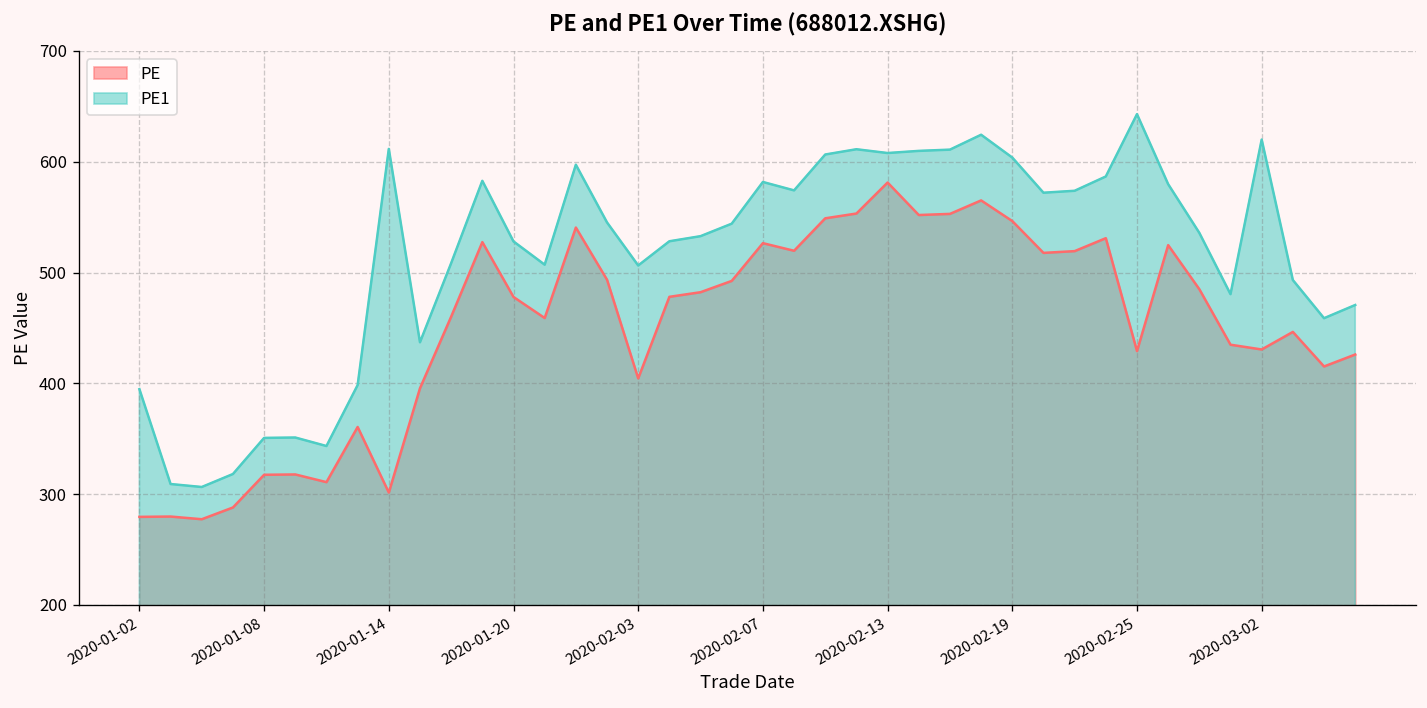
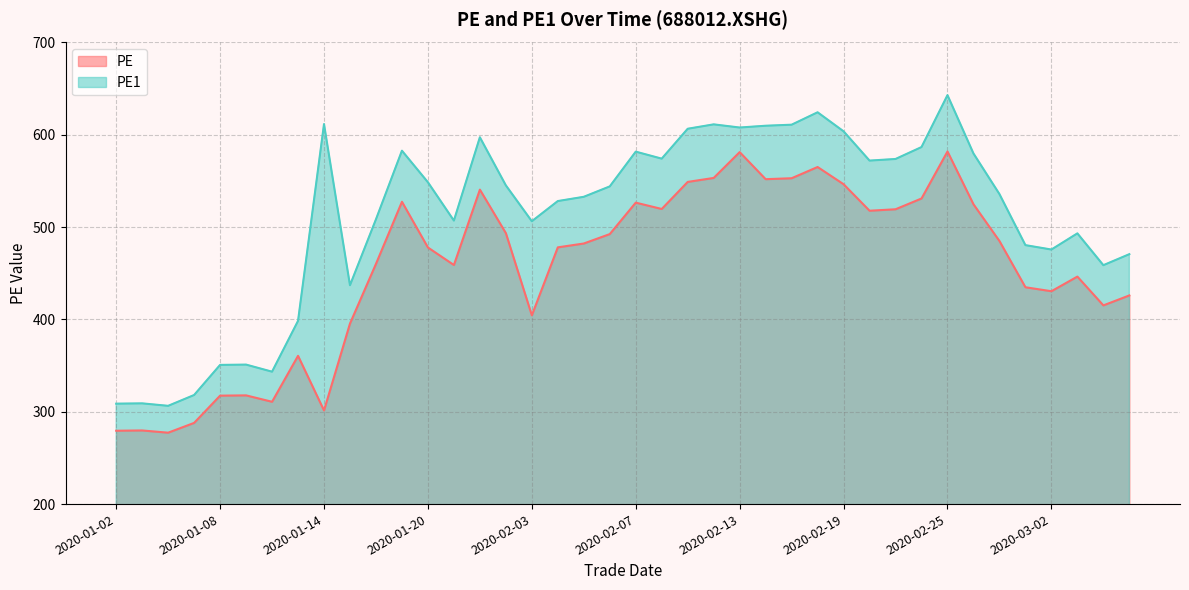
PE1, 2020-01-02: 390 -> 310
PE1, 2020-01-20: 530 -> 550
PE, 2020-02-25: 430 -> 580
PE1, 2020-03-02: 620 -> 480
